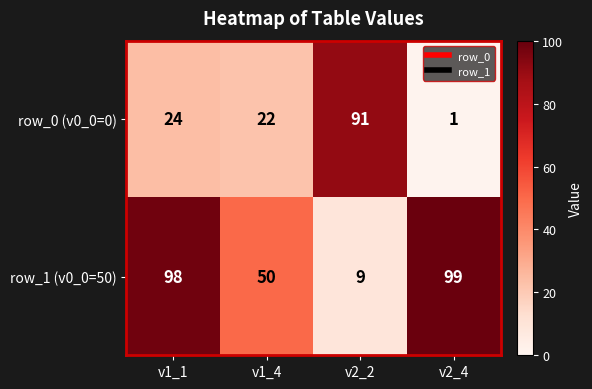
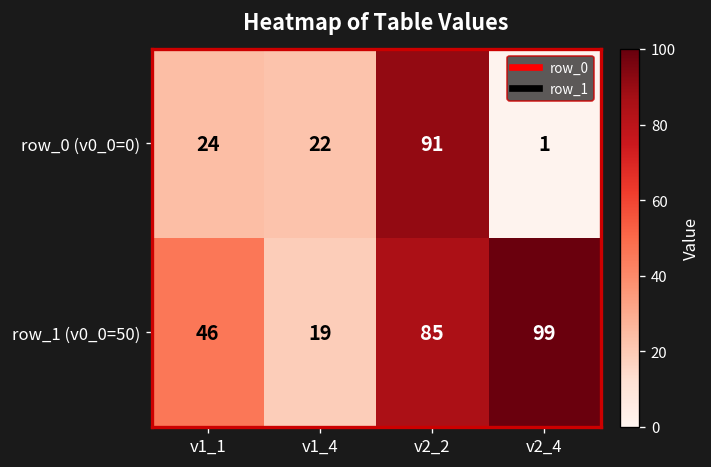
row_1 (v0_0=50), v1_1: 98 -> 46
row_1 (v0_0=50), v1_4: 50 -> 19
row_1 (v0_0=50), v2_2: 9 -> 85
